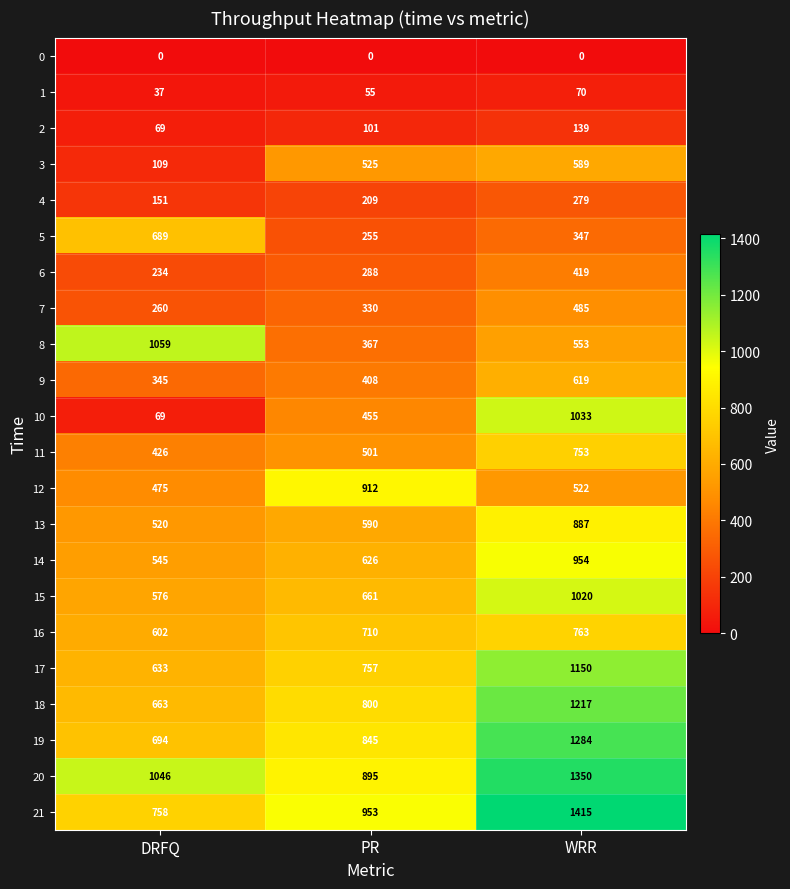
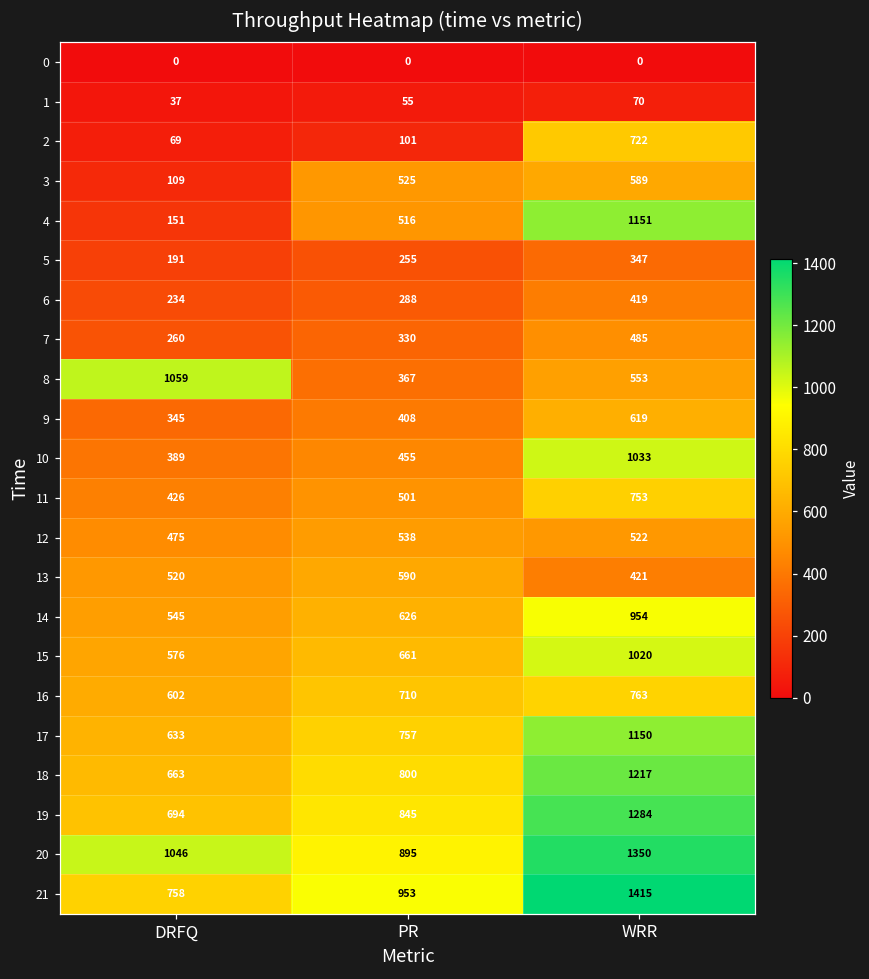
2, WRR: 139 -> 722
4, PR: 209 -> 516
4, WRR: 279 -> 1151
5, DRFQ: 689 -> 191
10, DRFQ: 69 -> 389
12, PR: 912 -> 538
13, WRR: 887 -> 421
